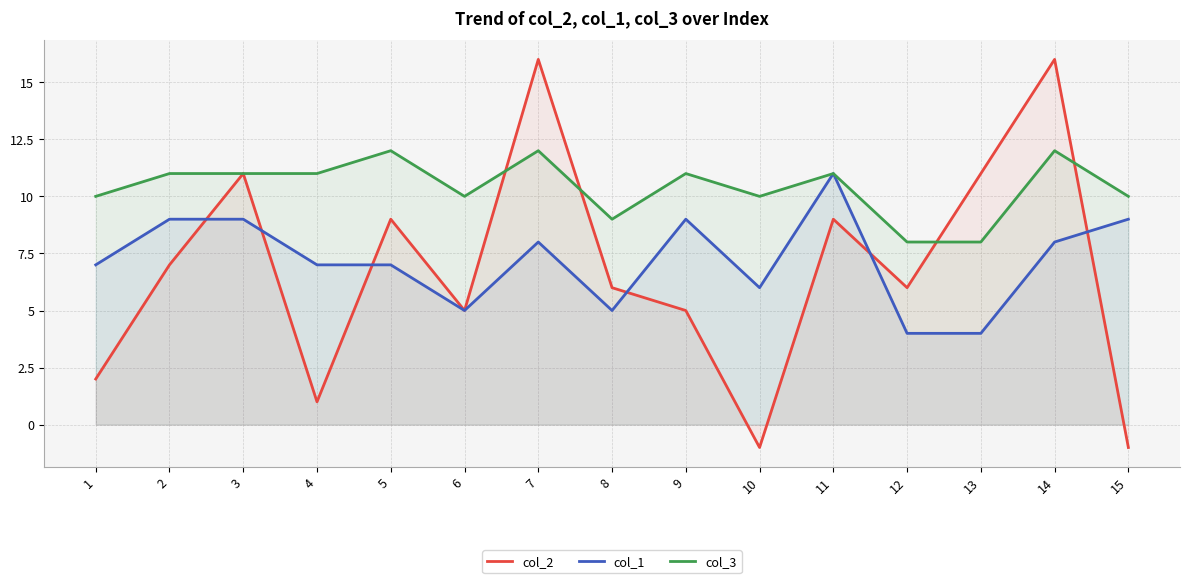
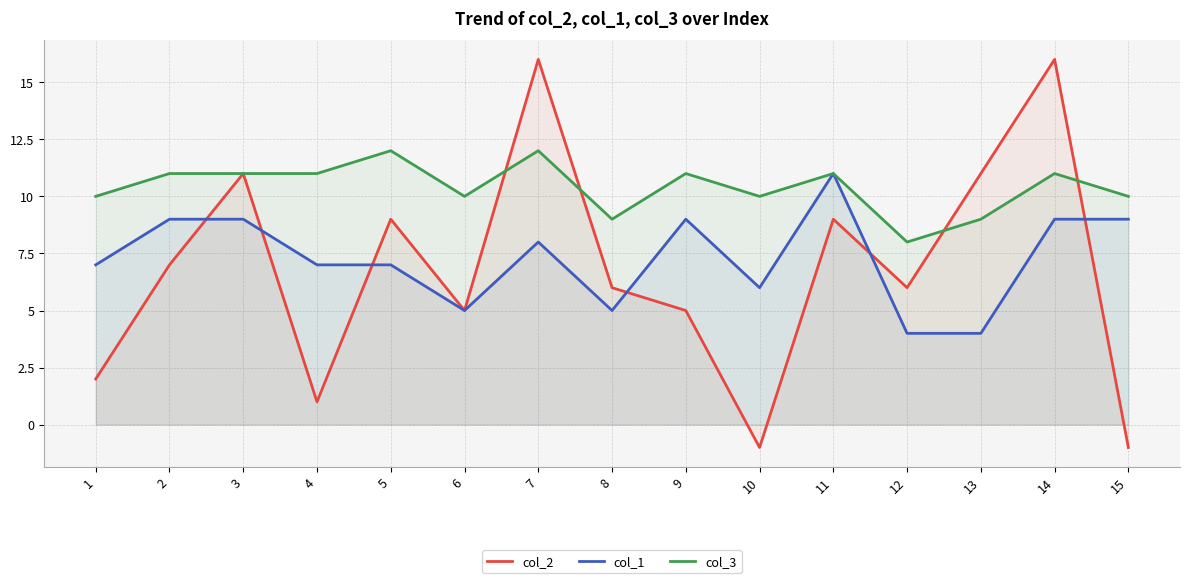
col_3, 13: 8 -> 9
col_1, 14: 8 -> 9
col_3, 14: 12 -> 11
